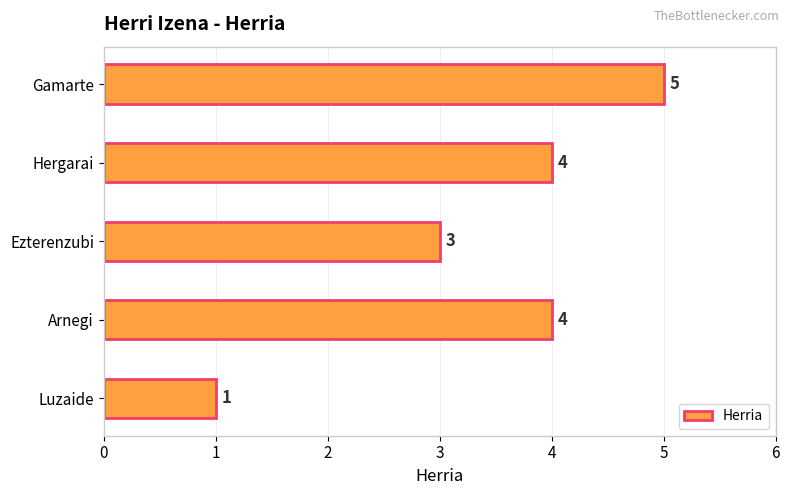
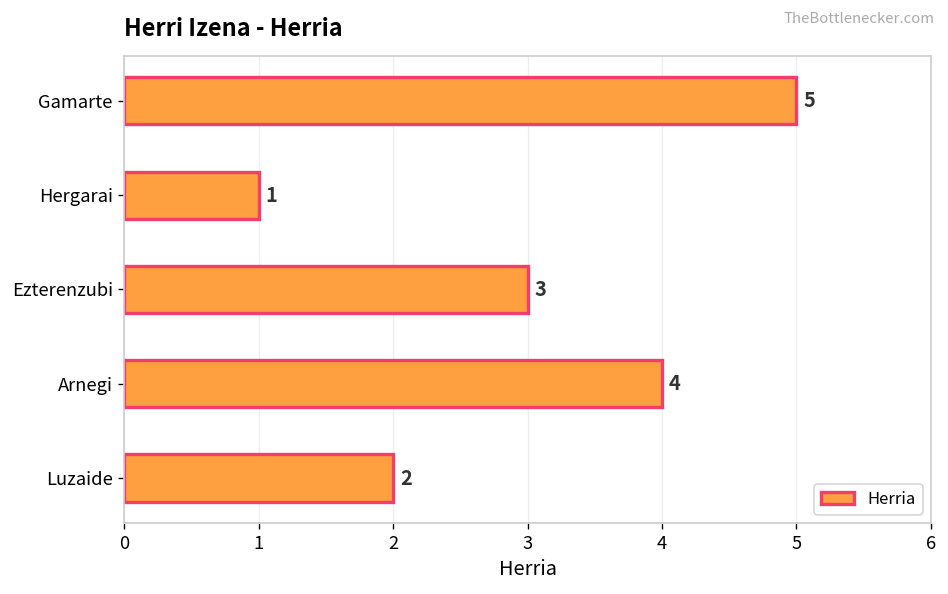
Hergarai: 4 -> 1
Luzaide: 1 -> 2
